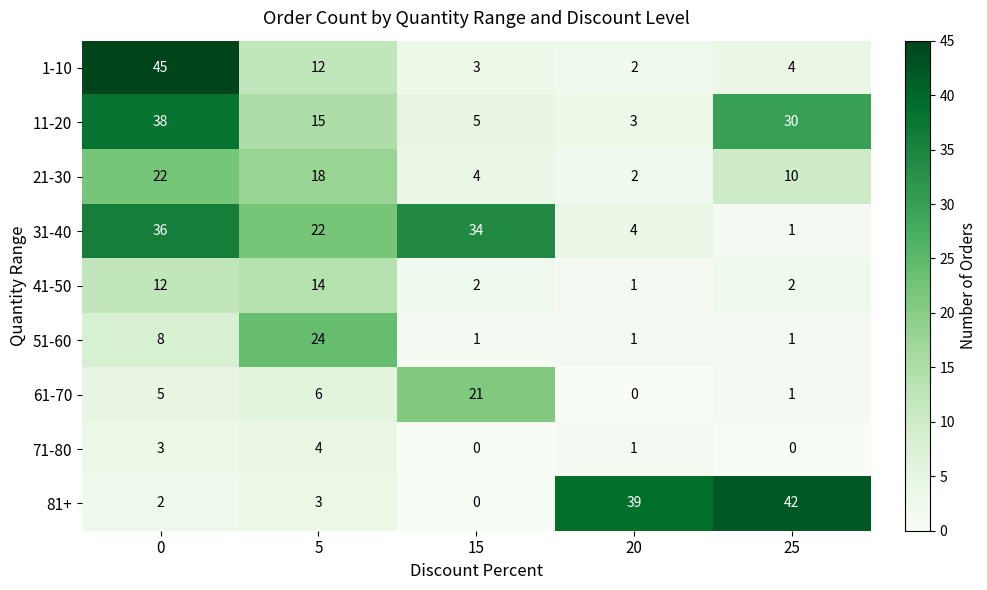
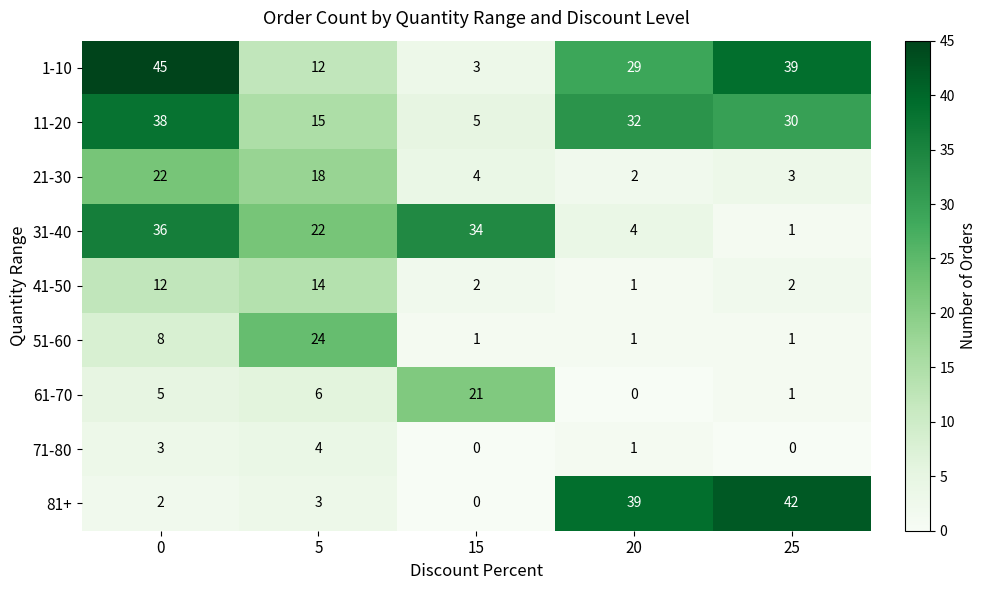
1-10, 20: 2 -> 29
1-10, 25: 4 -> 39
11-20, 20: 3 -> 32
21-30, 25: 10 -> 3
